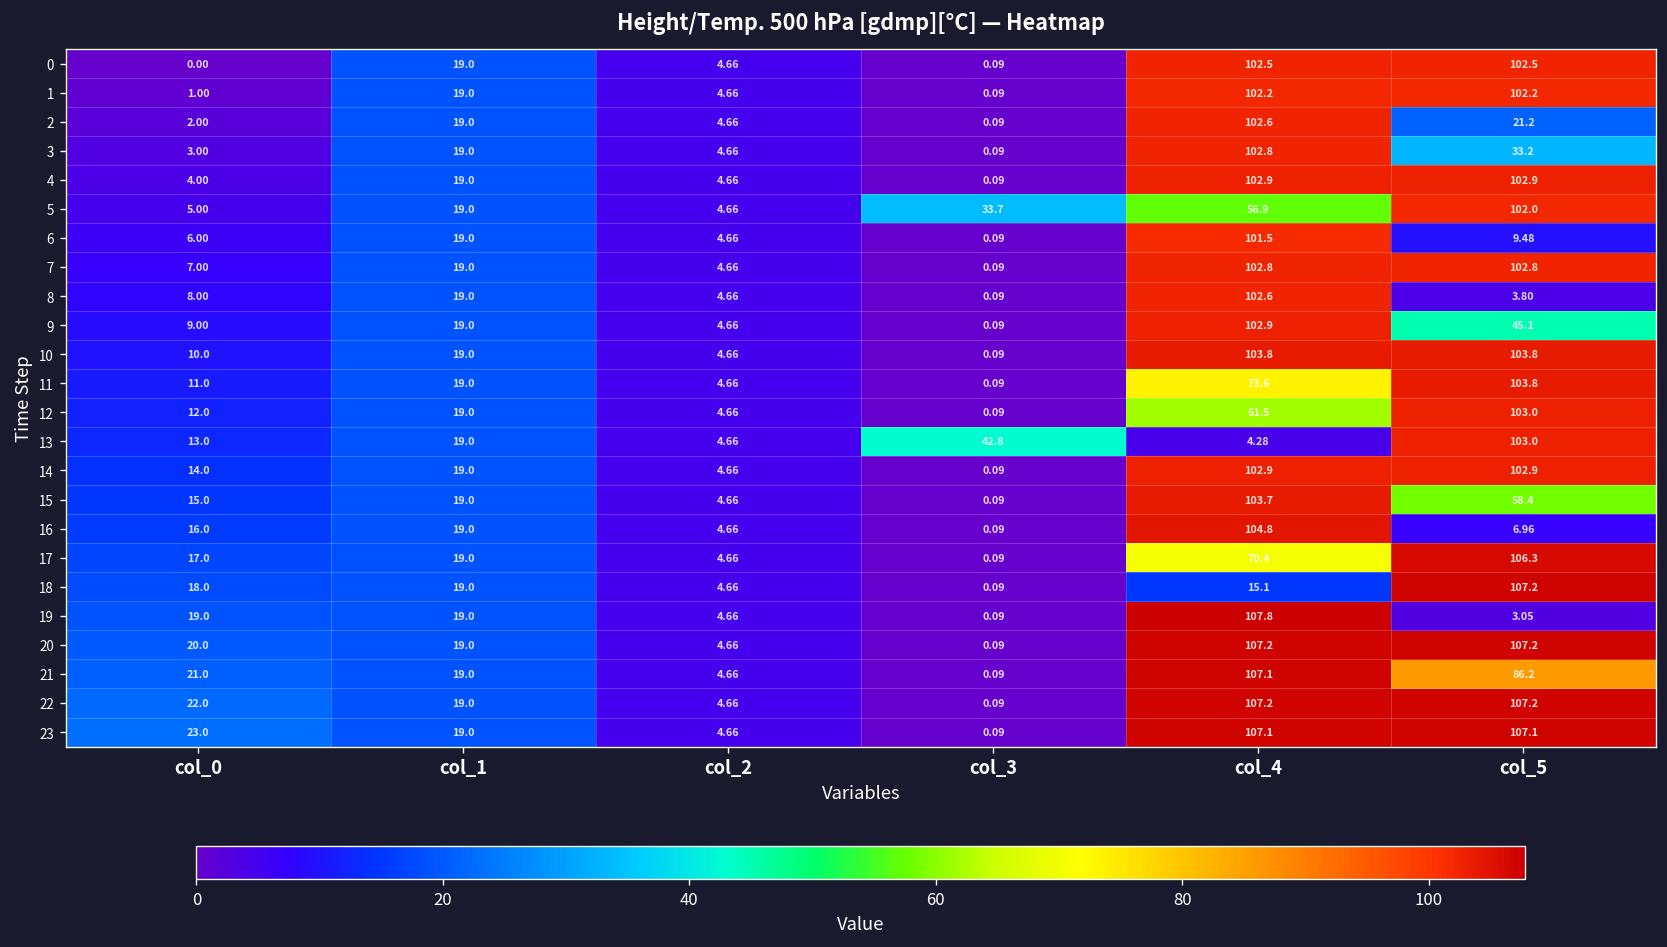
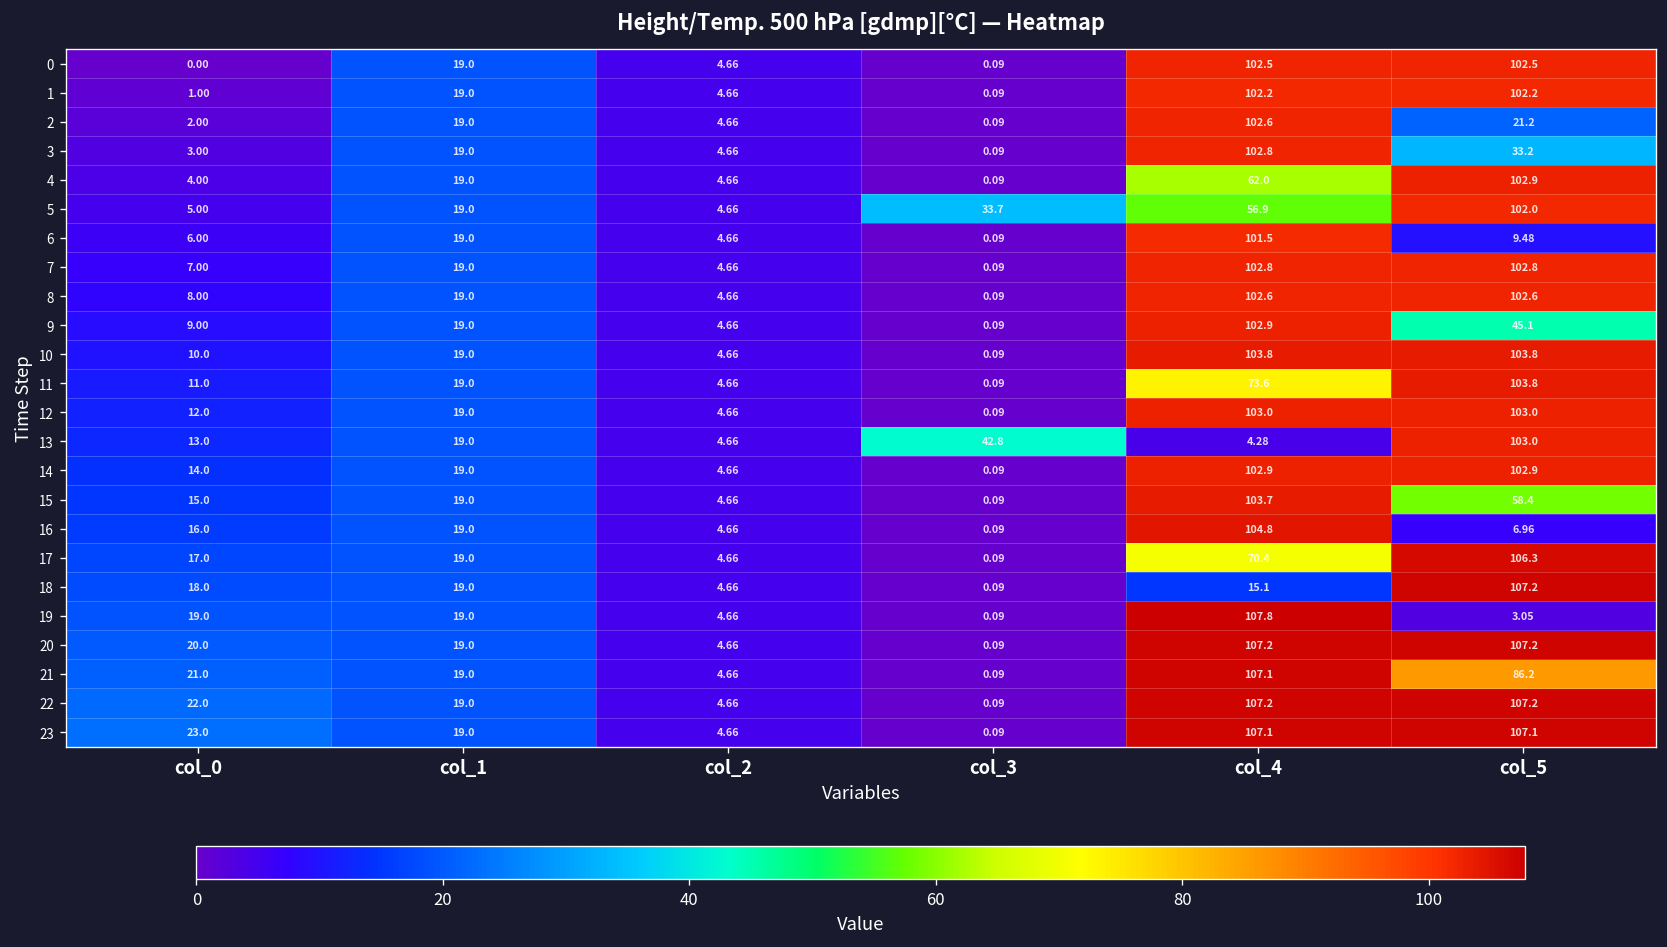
4, col_4: 102.9 -> 62.0
8, col_5: 3.80 -> 102.6
12, col_4: 61.5 -> 103.0
